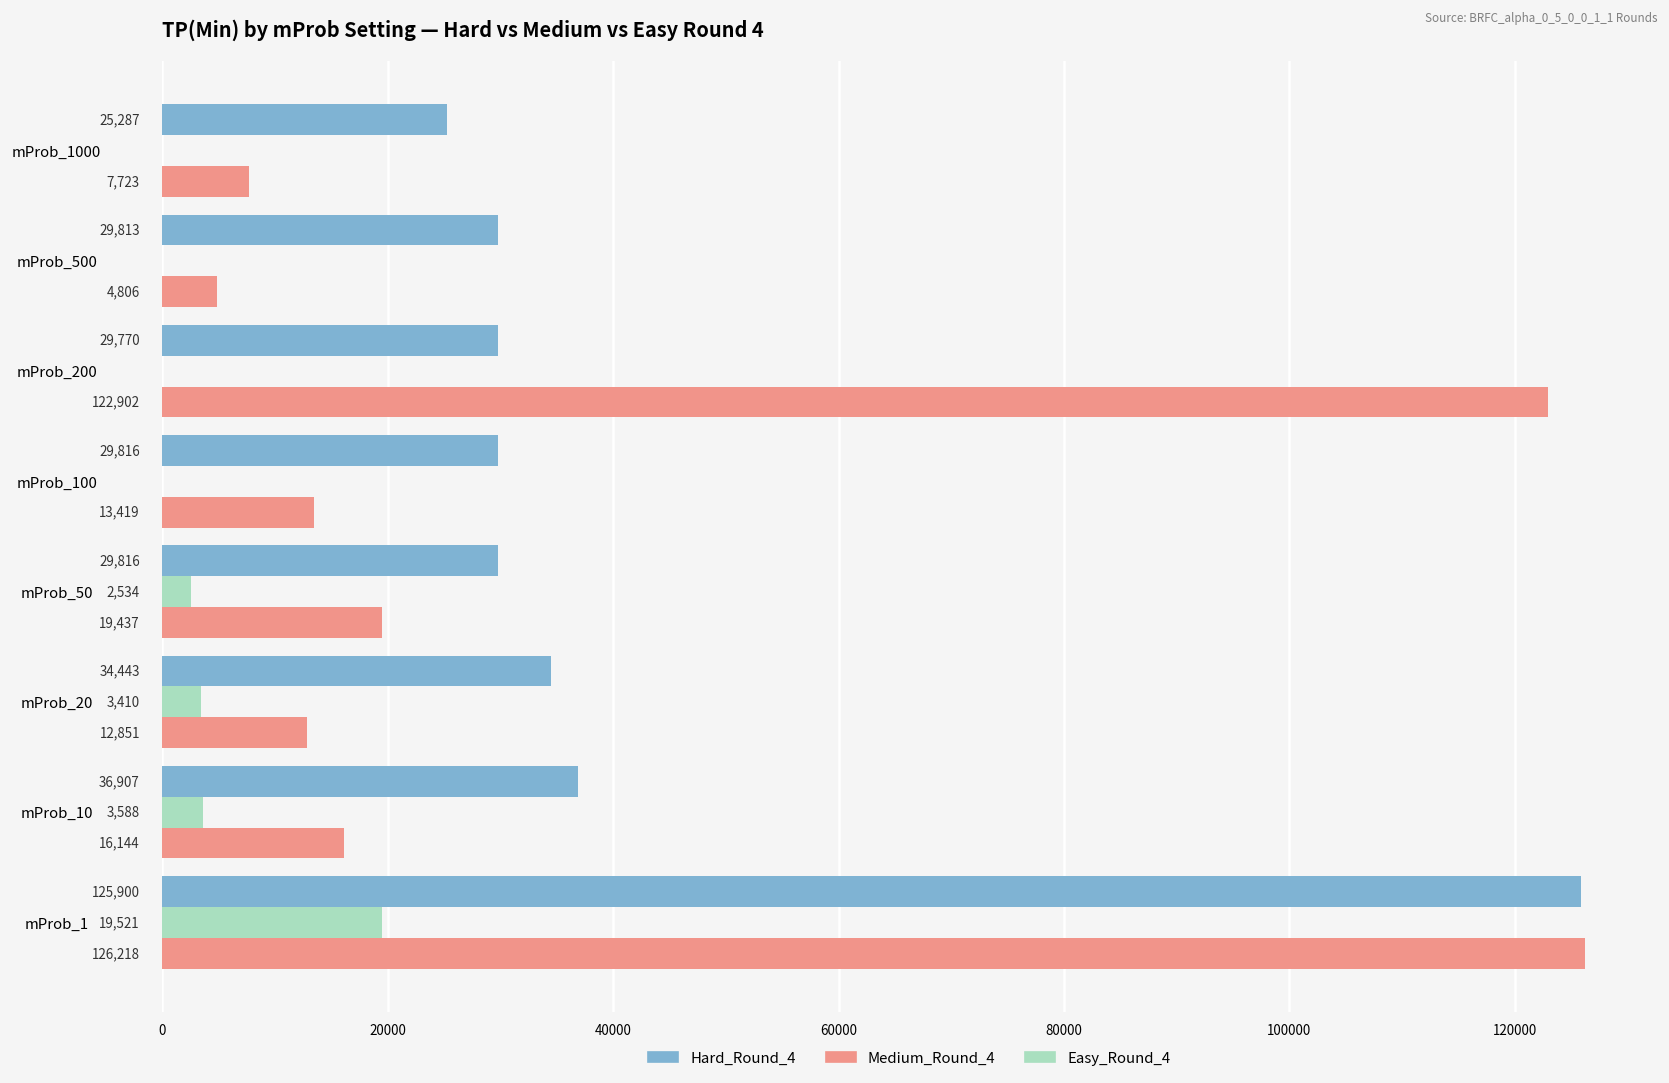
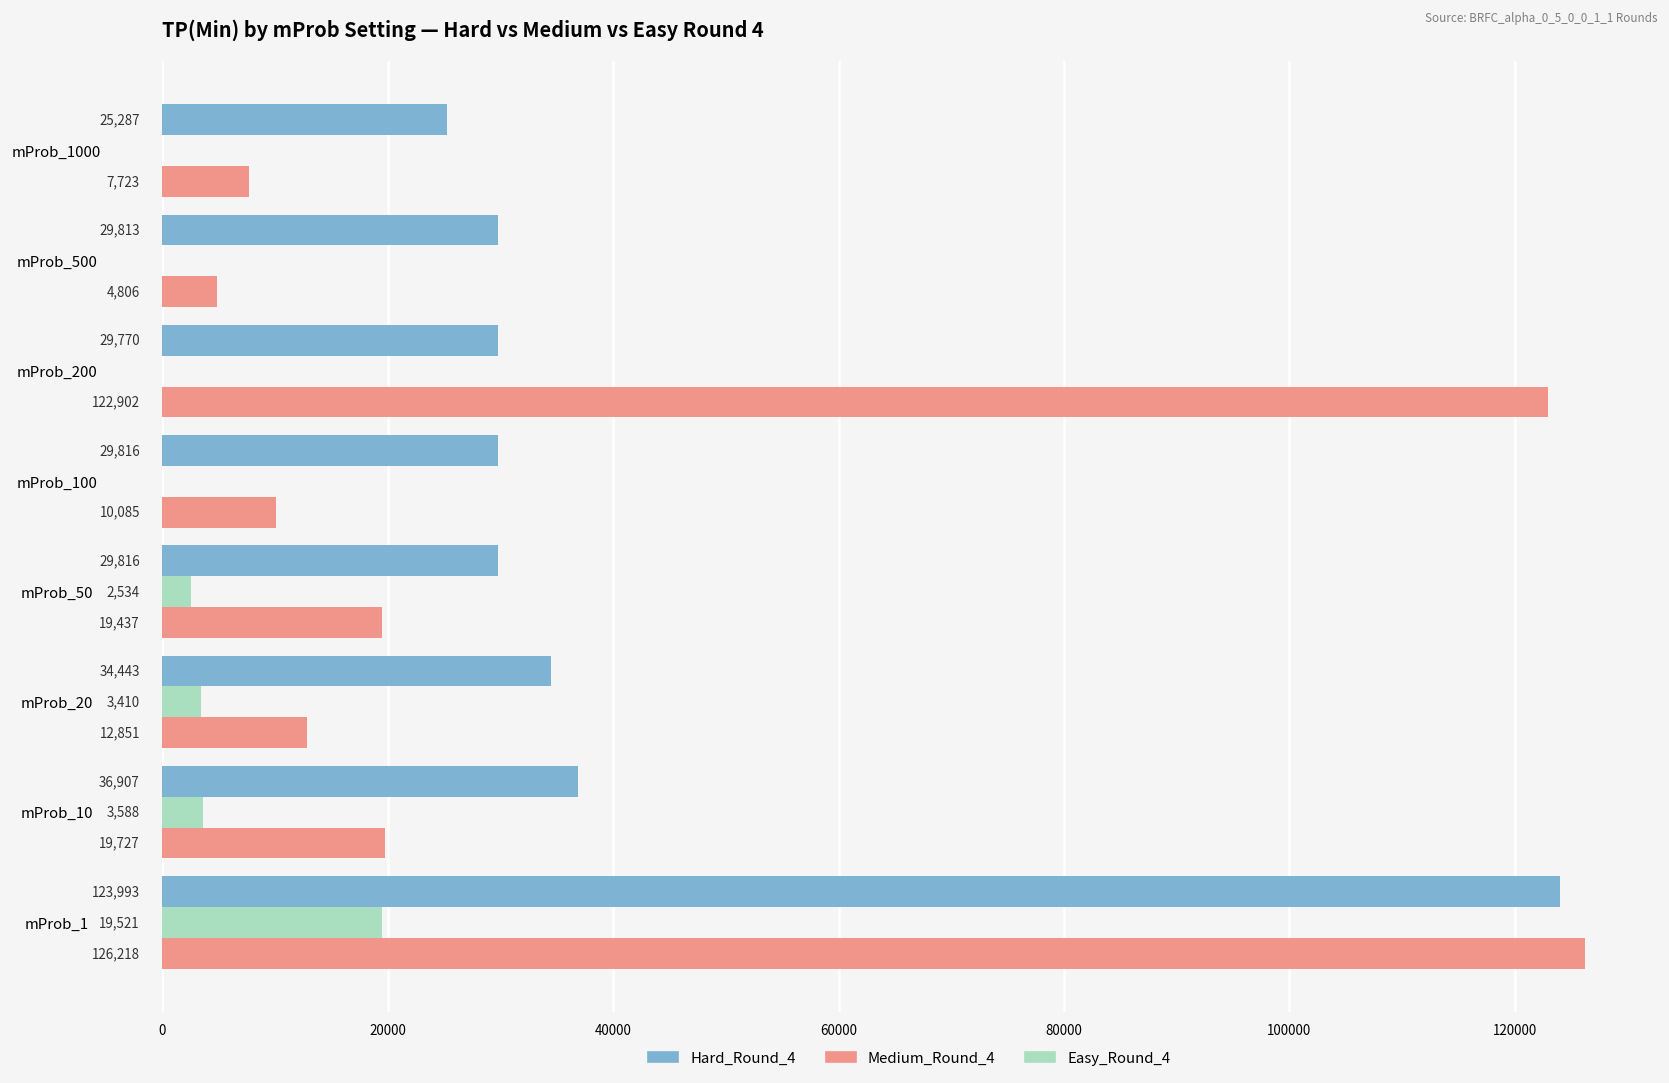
Medium_Round_4, mProb_100: 13,419 -> 10,085
Medium_Round_4, mProb_10: 16,144 -> 19,727
Hard_Round_4, mProb_1: 125,900 -> 123,993
